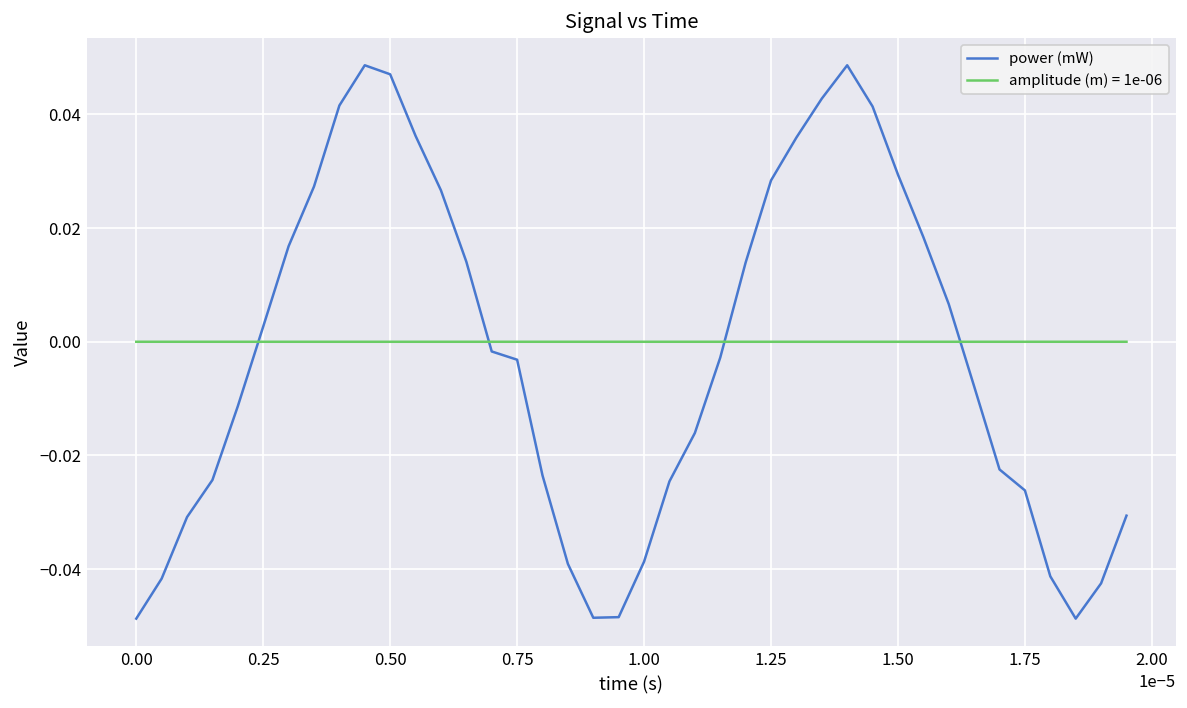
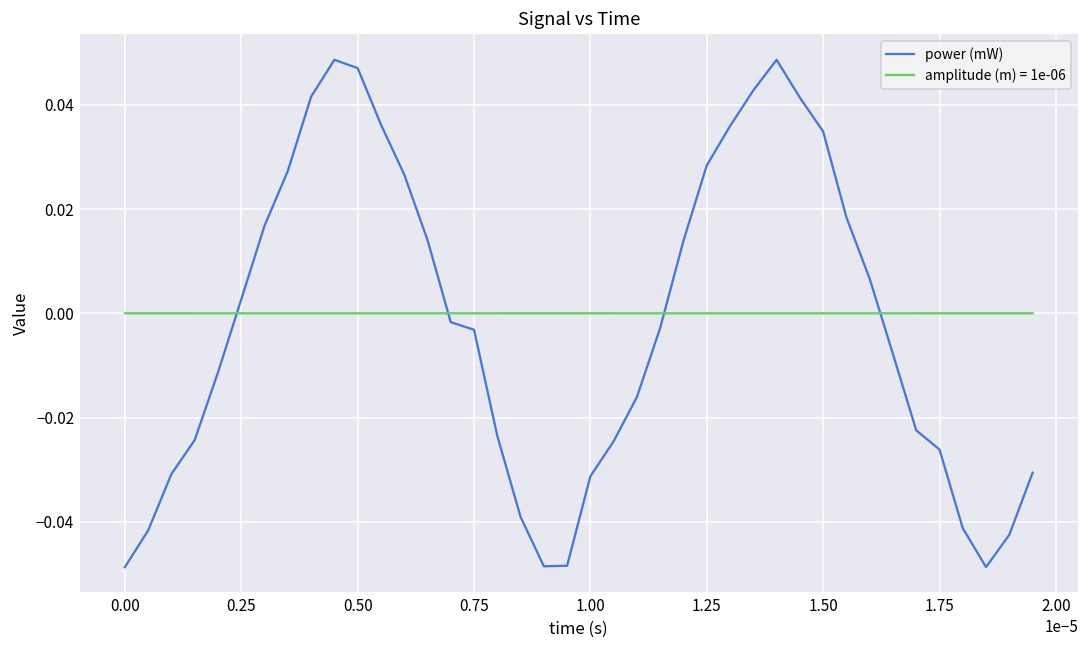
power (mW), 1.00: -0.039 -> -0.031
power (mW), 1.50: 0.029 -> 0.035
